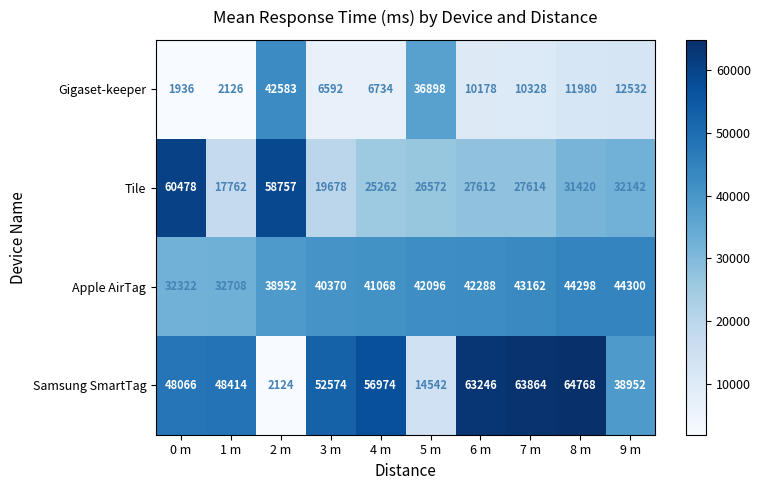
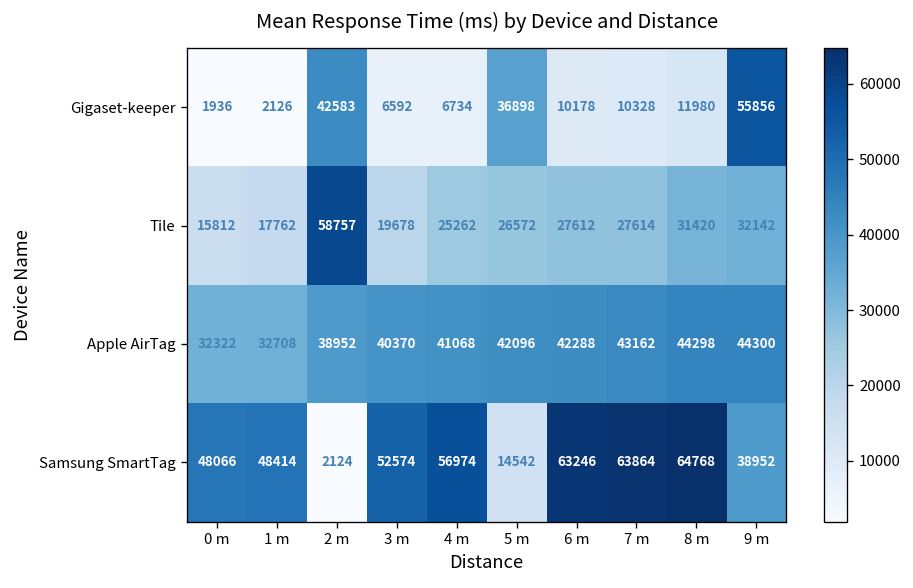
Gigaset-keeper, 9 m: 12532 -> 55856
Tile, 0 m: 60478 -> 15812
